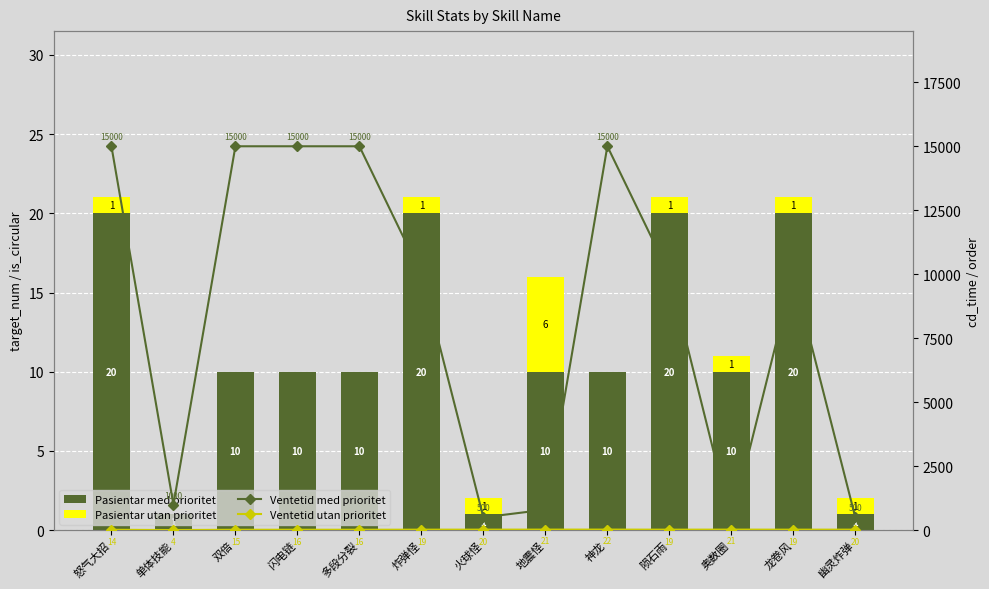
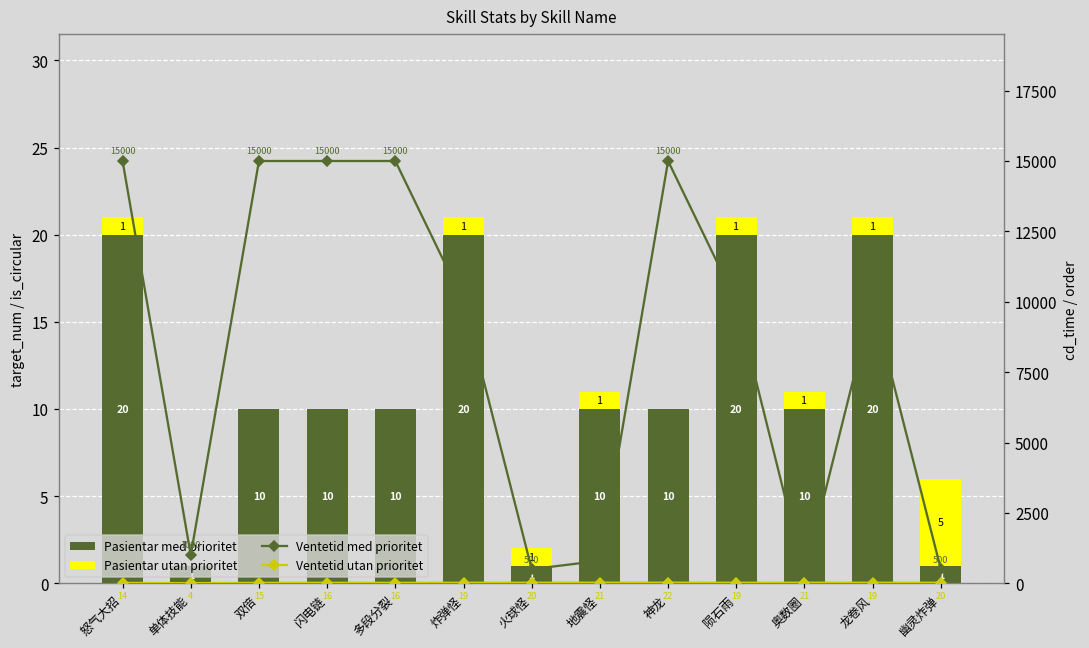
Pasientar utan prioritet, 地震怪: 6 -> 1
Pasientar utan prioritet, 幽灵炸弹: 1 -> 5
